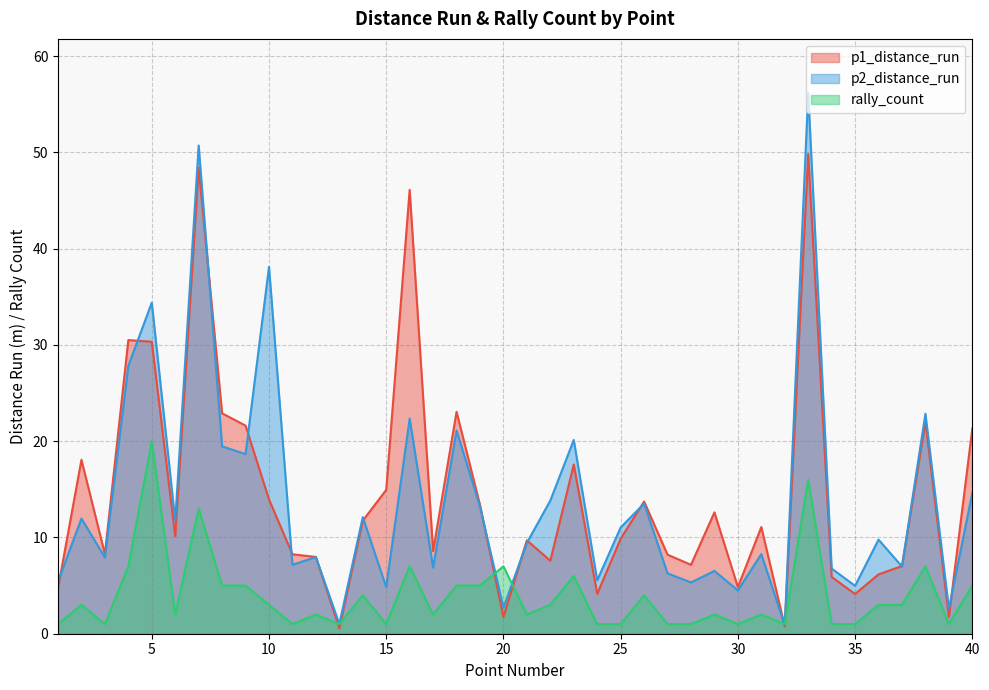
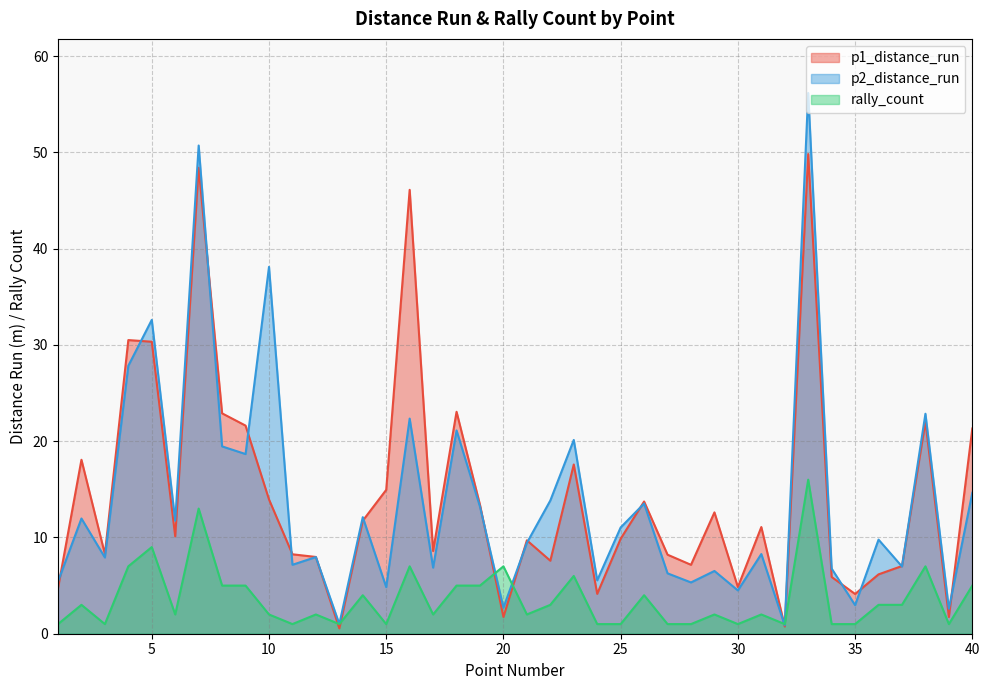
p2_distance_run, 5: 34 -> 33
rally_count, 5: 20 -> 9
rally_count, 10: 3 -> 2
p2_distance_run, 35: 5 -> 3
